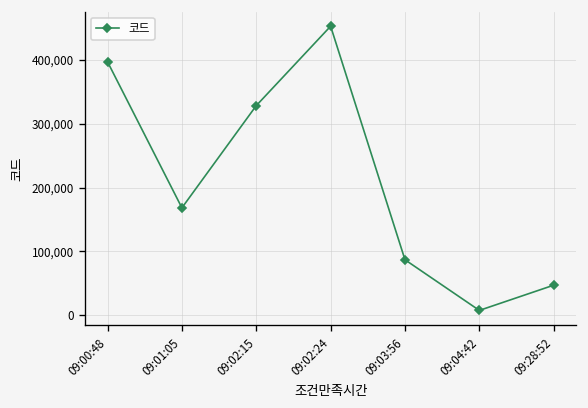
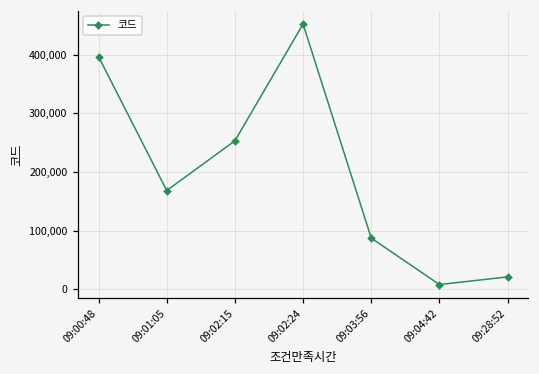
09:02:15: 330,000 -> 250,000
09:28:52: 50,000 -> 20,000
